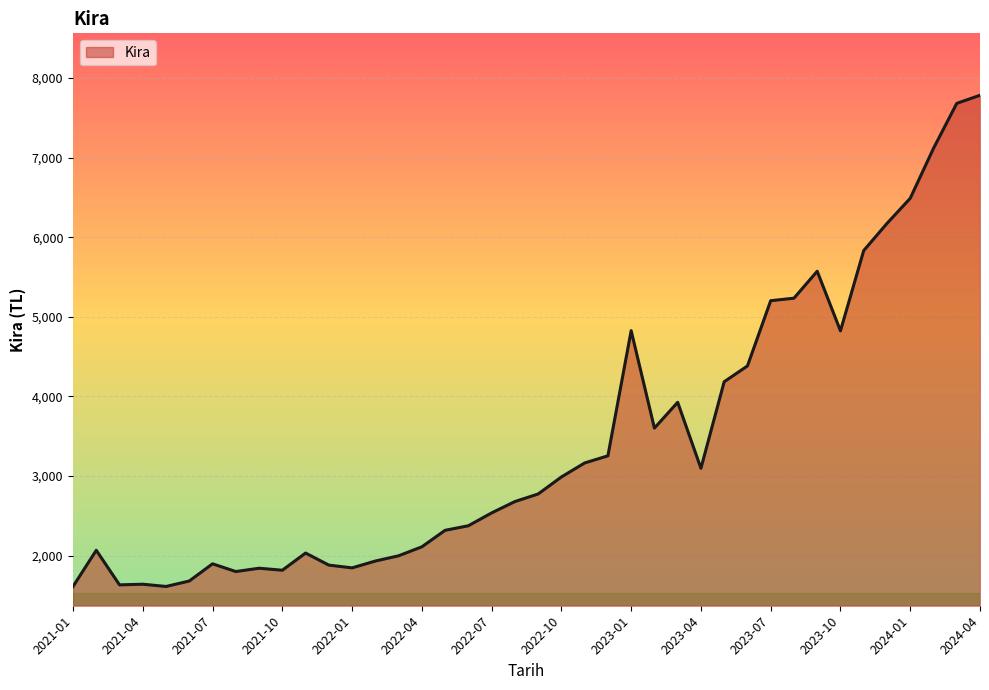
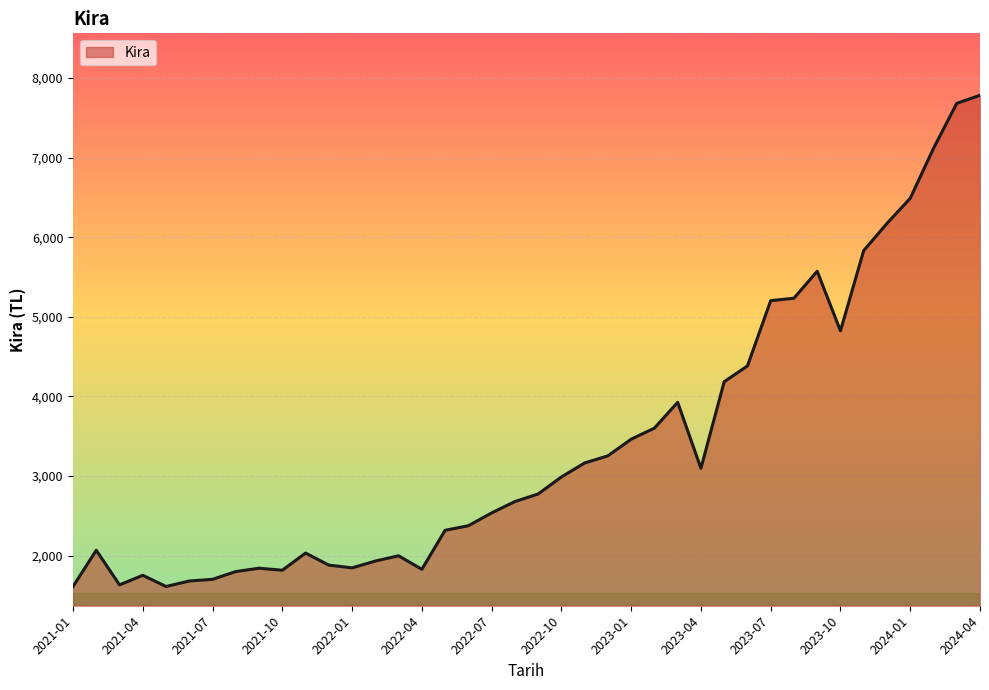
2021-04: 1,600 -> 1,800
2021-07: 1,900 -> 1,700
2022-04: 2,100 -> 1,800
2023-01: 4,800 -> 3,500
